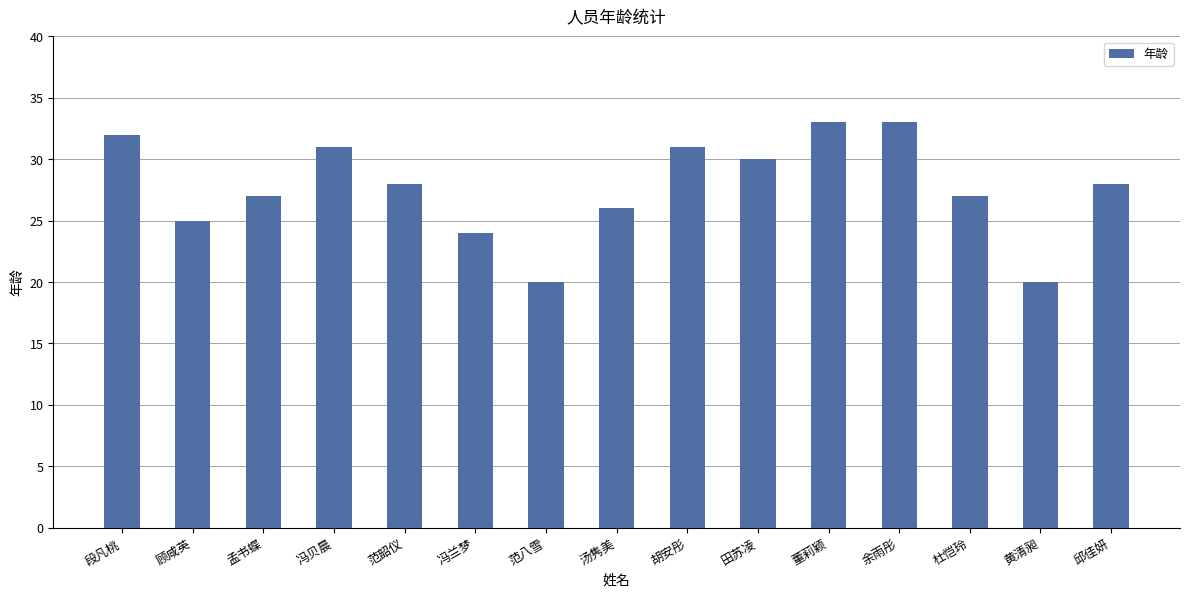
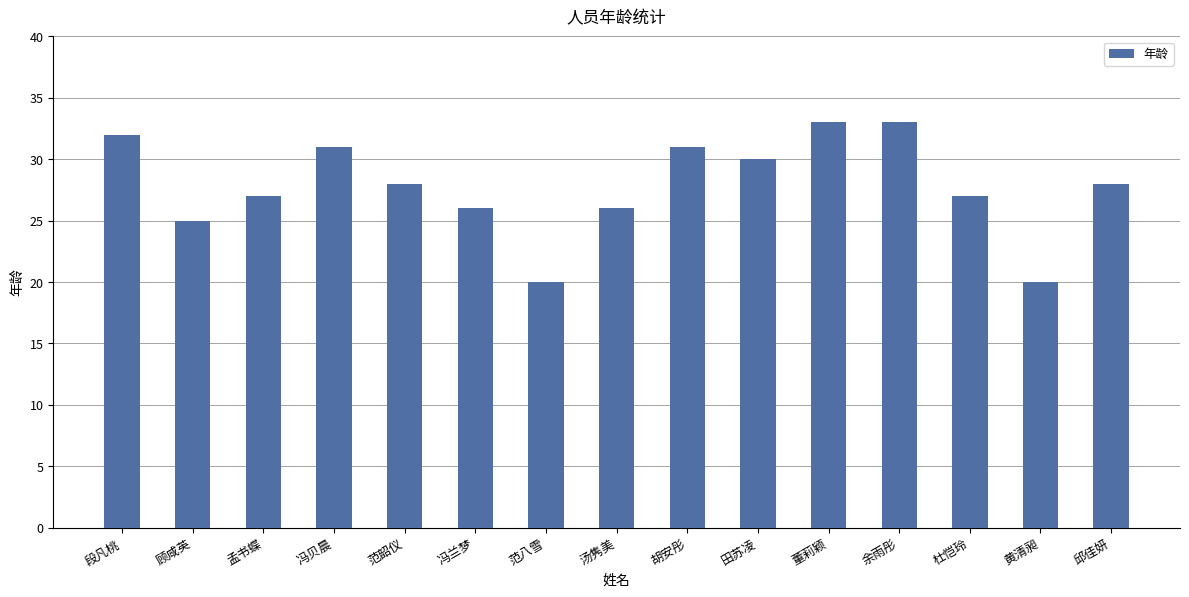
冯兰梦: 24 -> 26
